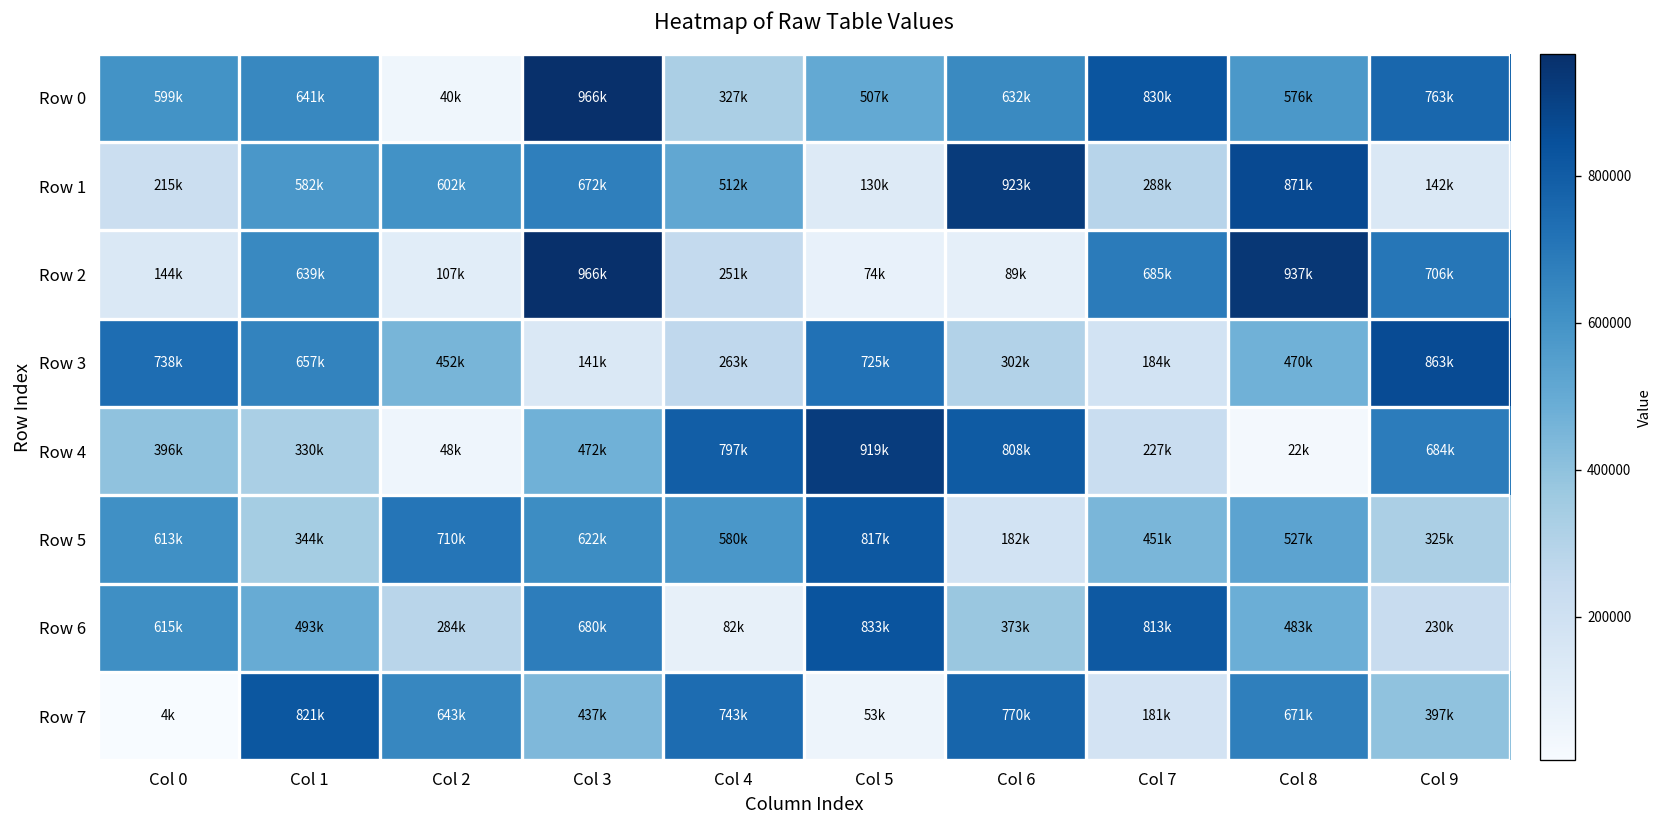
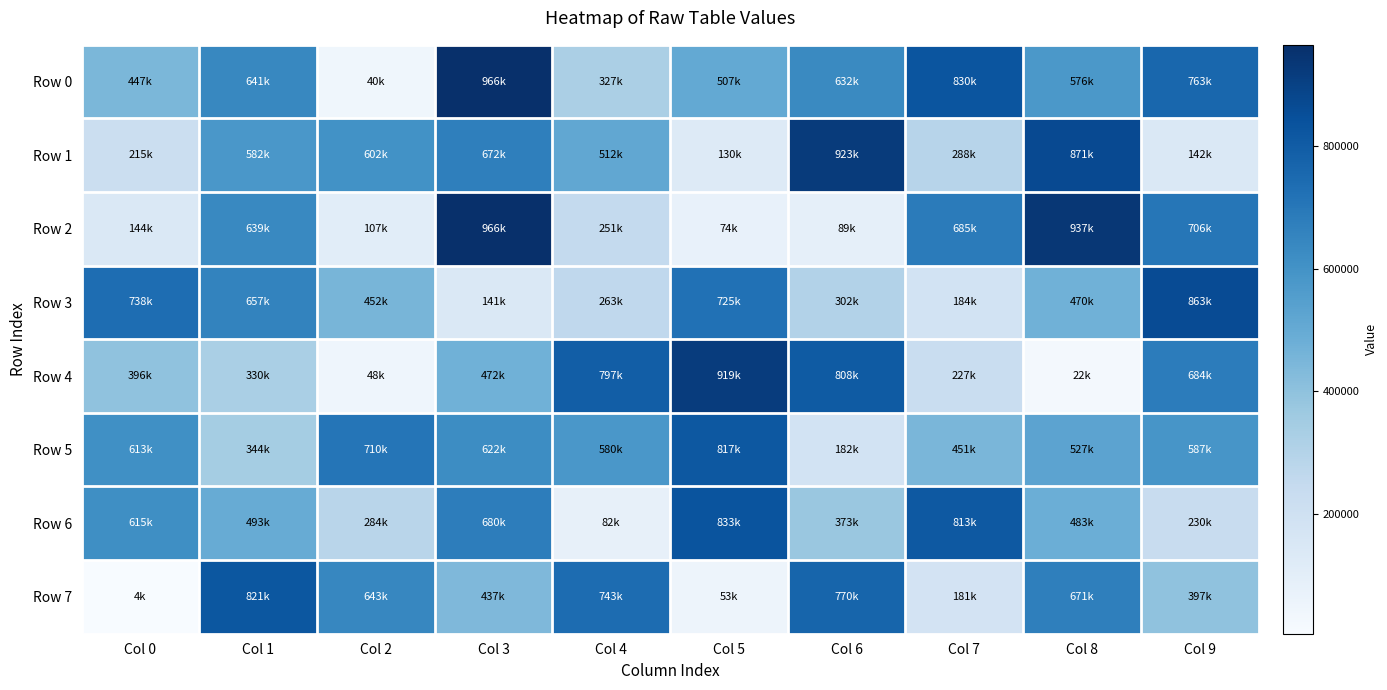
Row 0, Col 0: 599k -> 447k
Row 5, Col 9: 325k -> 587k
